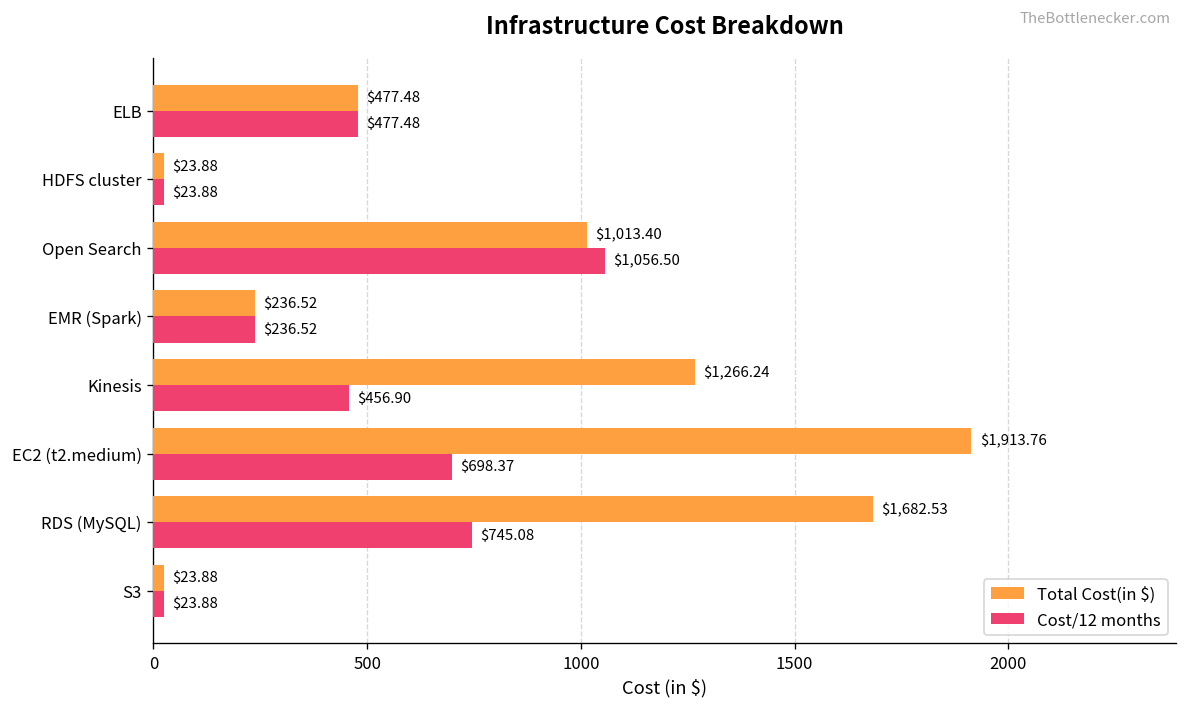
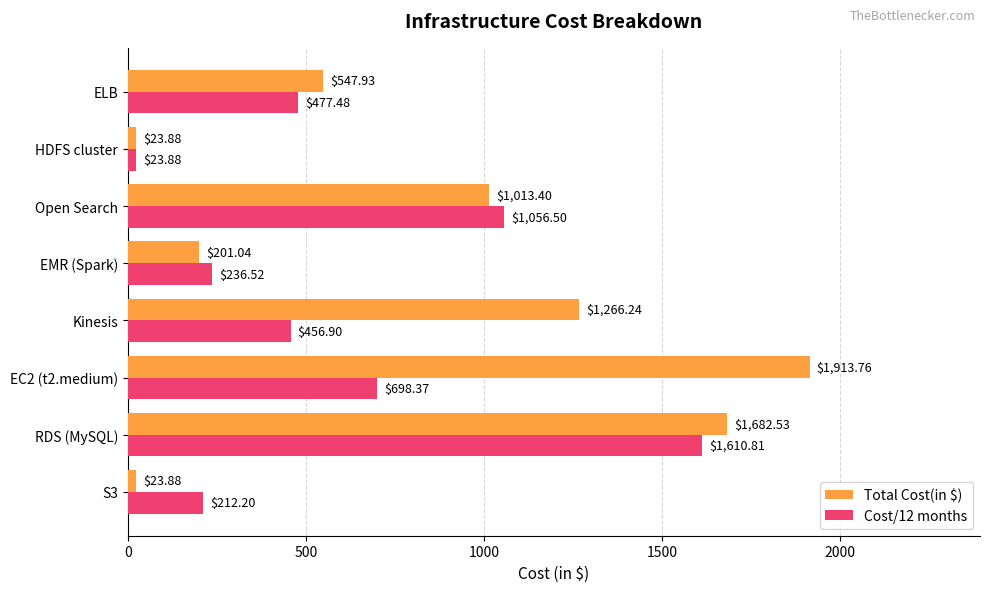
Total Cost(in $), ELB: $477.48 -> $547.93
Total Cost(in $), EMR (Spark): $236.52 -> $201.04
Cost/12 months, RDS (MySQL): $745.08 -> $1,610.81
Cost/12 months, S3: $23.88 -> $212.20
